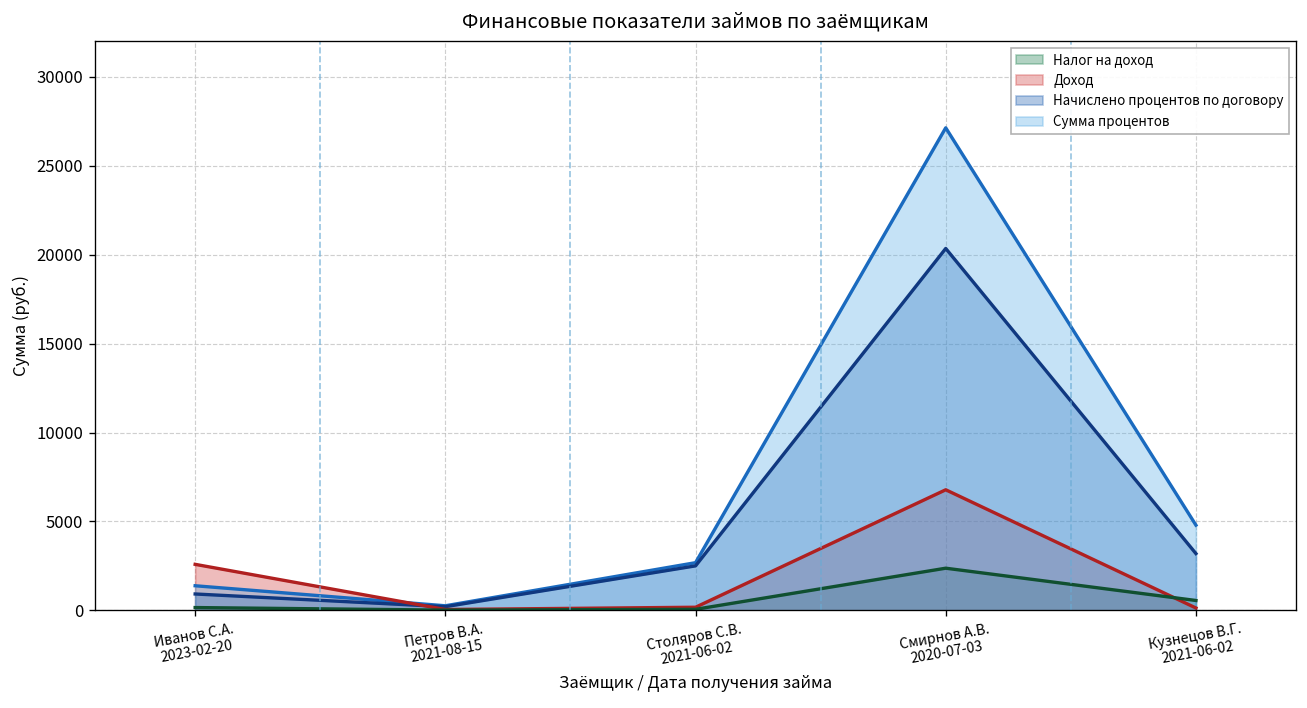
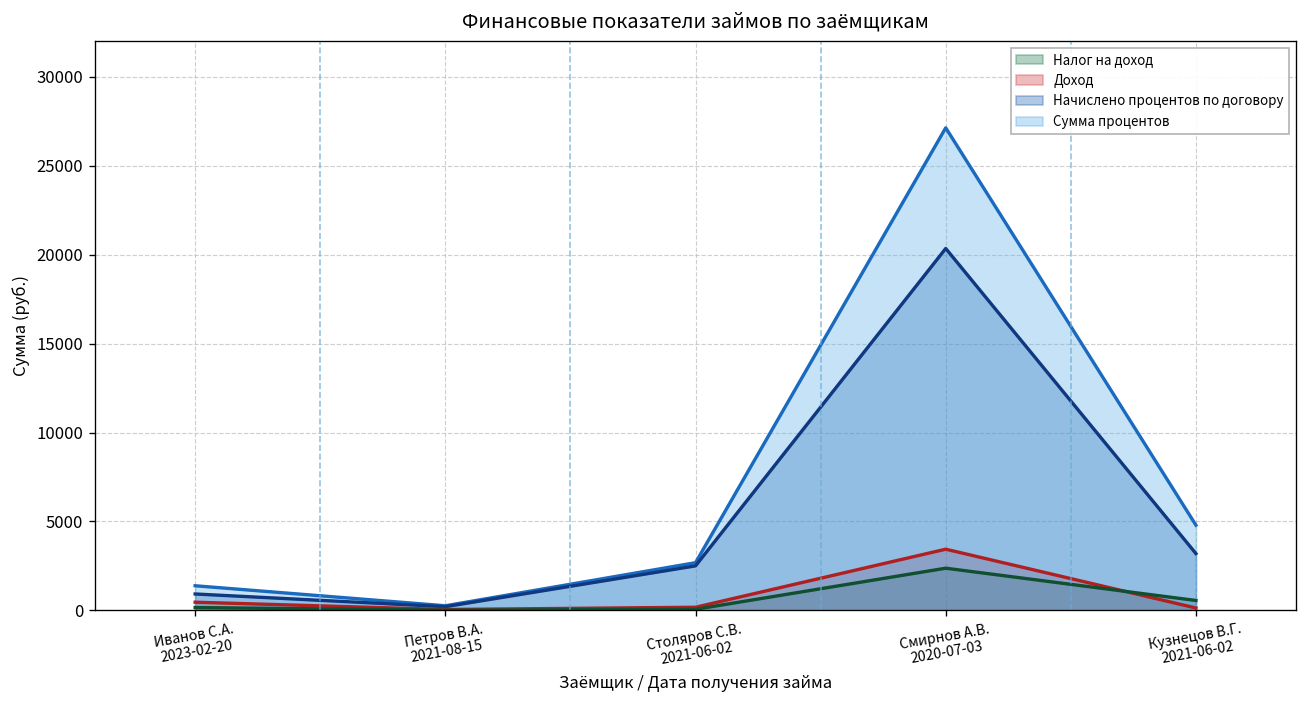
Доход, Иванов С.А. 2023-02-20: 2600 -> 500
Доход, Смирнов А.В. 2020-07-03: 6800 -> 3400
